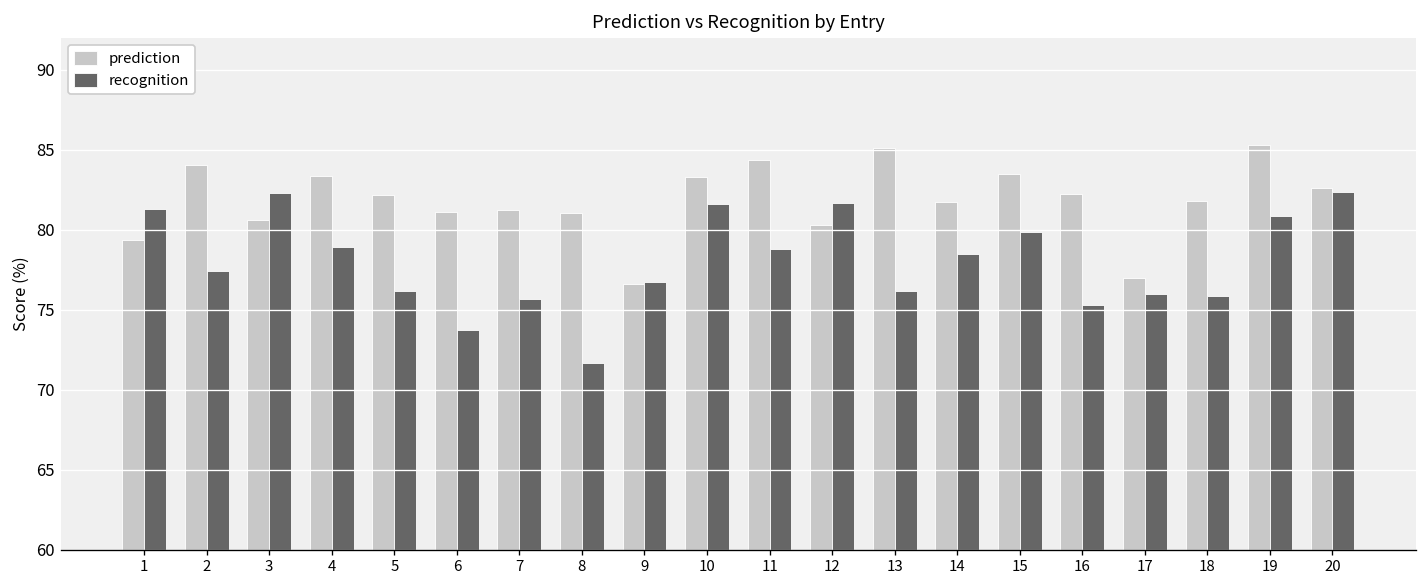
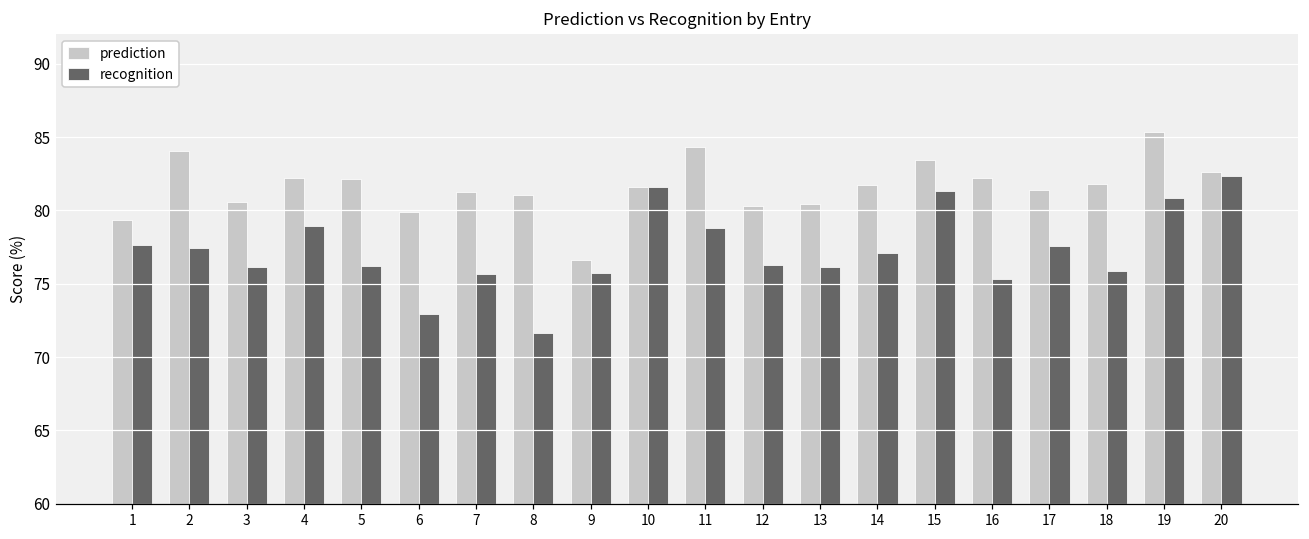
recognition, 1: 81.3 -> 77.6
recognition, 3: 82.3 -> 76.2
prediction, 4: 83.3 -> 82.2
prediction, 6: 81.1 -> 79.9
recognition, 6: 73.7 -> 73.0
recognition, 9: 76.8 -> 75.7
prediction, 10: 83.3 -> 81.6
recognition, 12: 81.7 -> 76.3
prediction, 13: 85.1 -> 80.4
recognition, 14: 78.4 -> 77.1
recognition, 15: 79.9 -> 81.3
prediction, 17: 77.0 -> 81.4
recognition, 17: 76.0 -> 77.6
